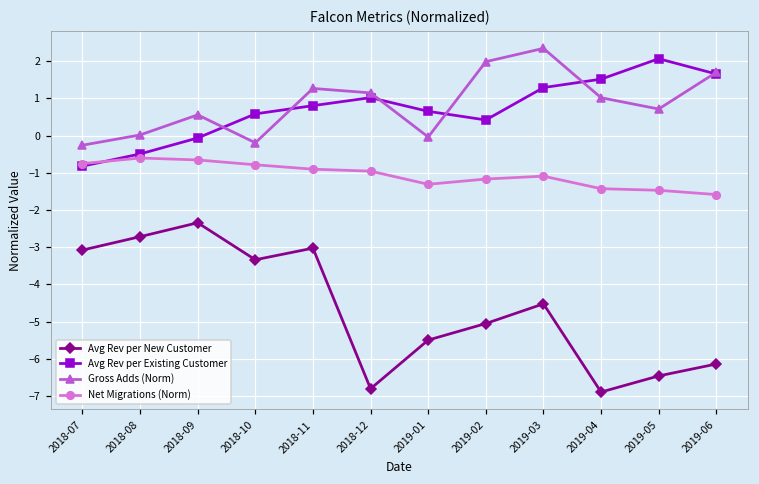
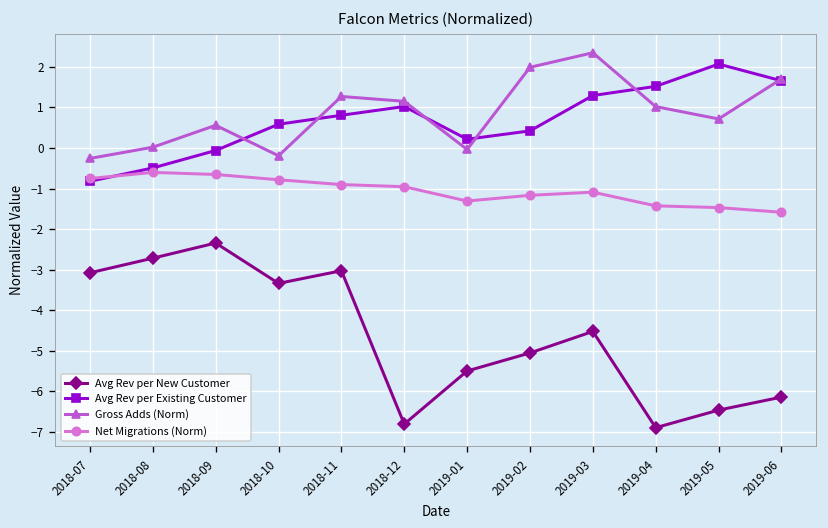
Avg Rev per Existing Customer, 2019-01: 0.7 -> 0.2
